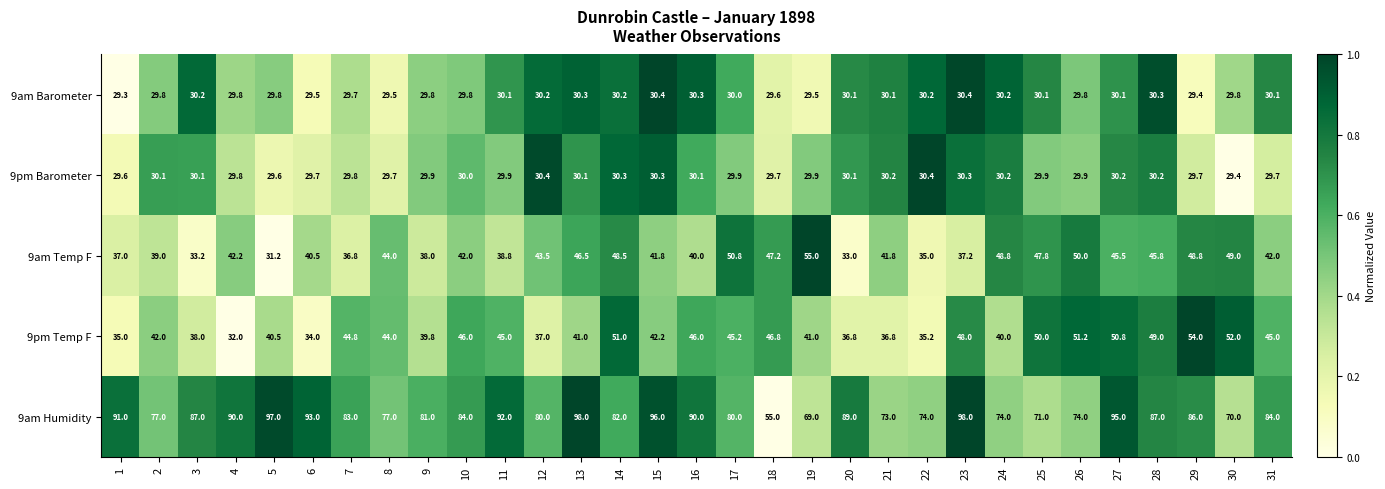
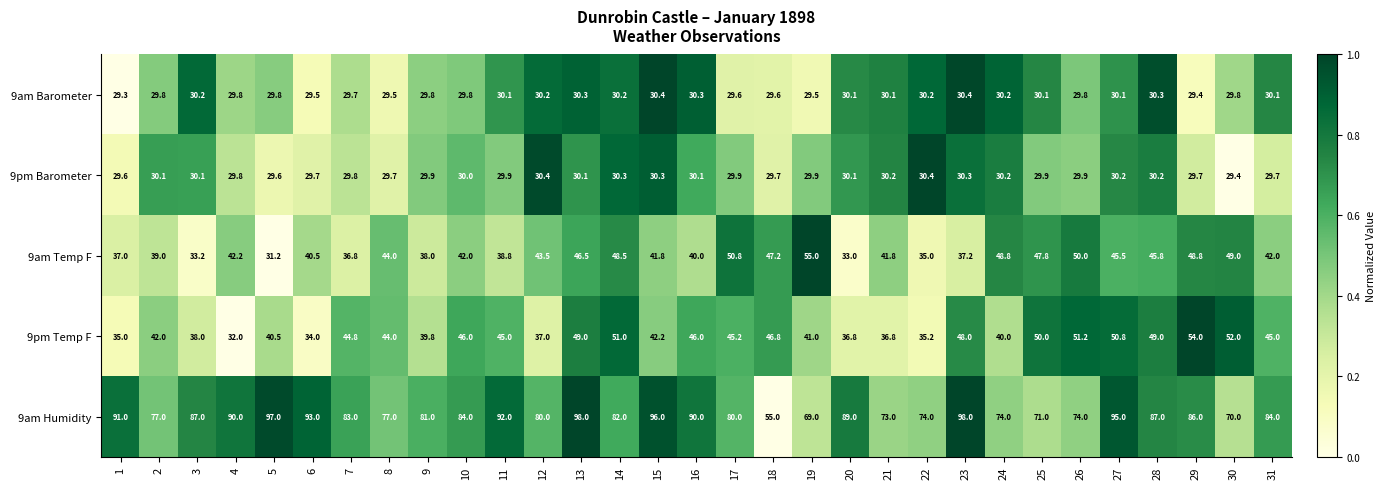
9am Barometer, 17: 30.0 -> 29.6
9pm Temp F, 13: 41.0 -> 49.0
